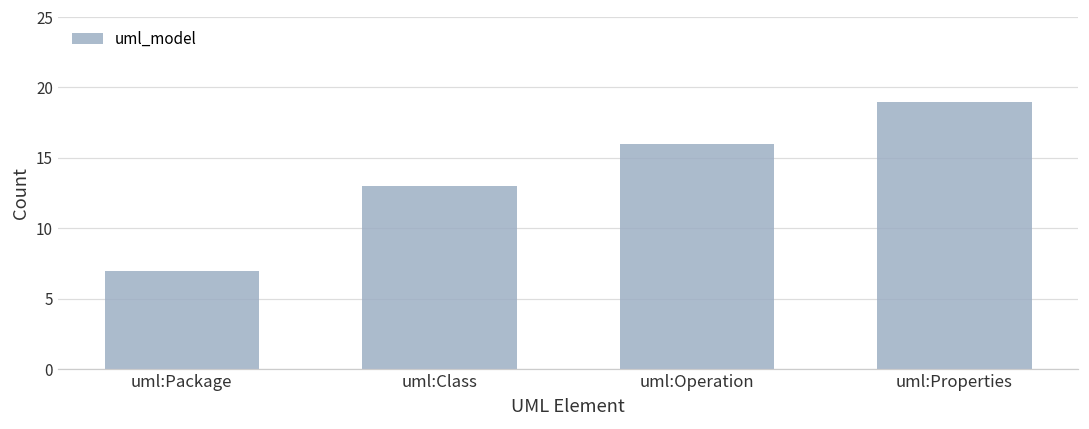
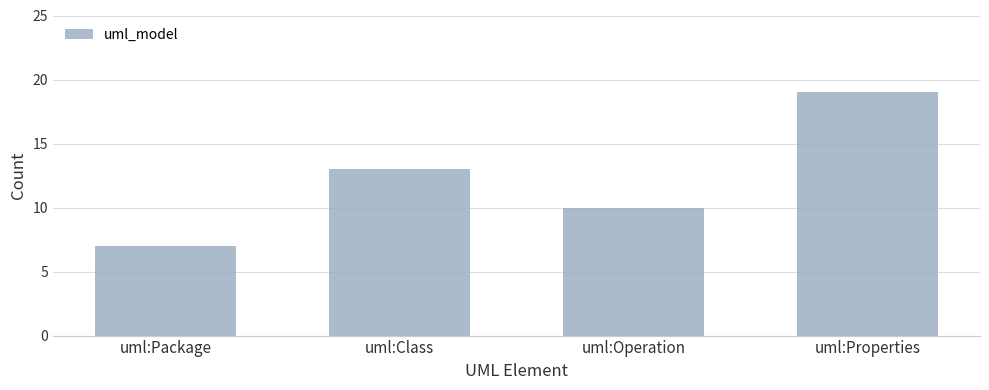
uml:Operation: 16 -> 10
